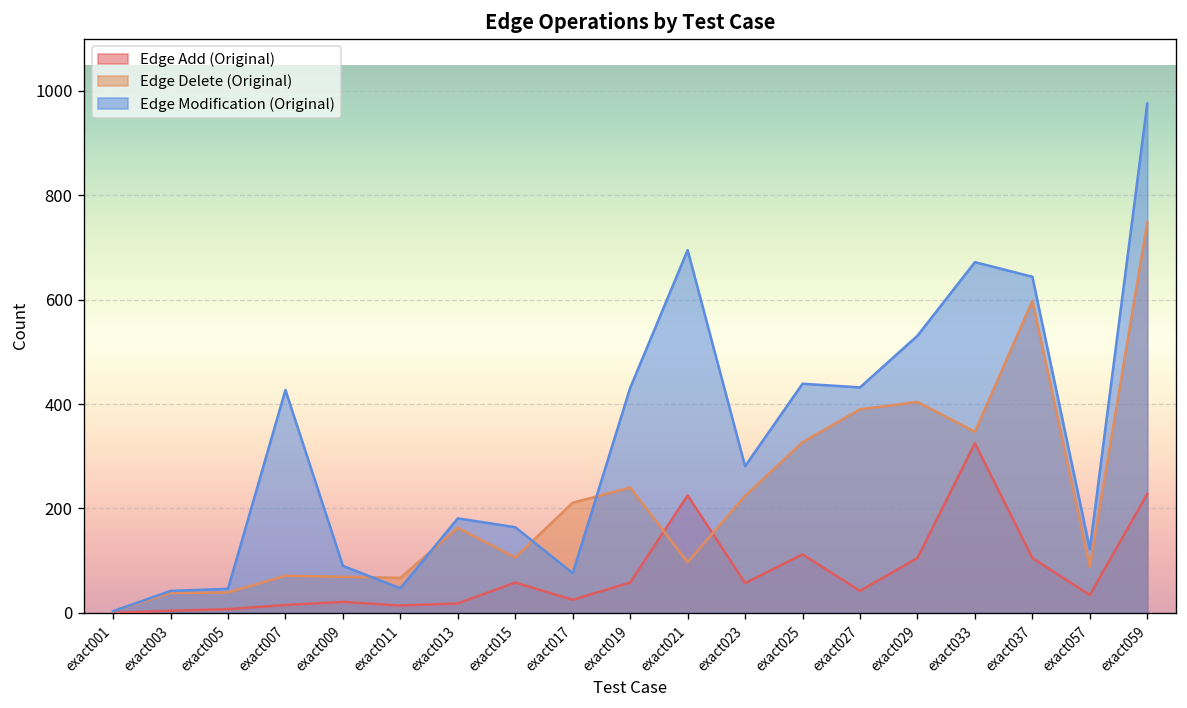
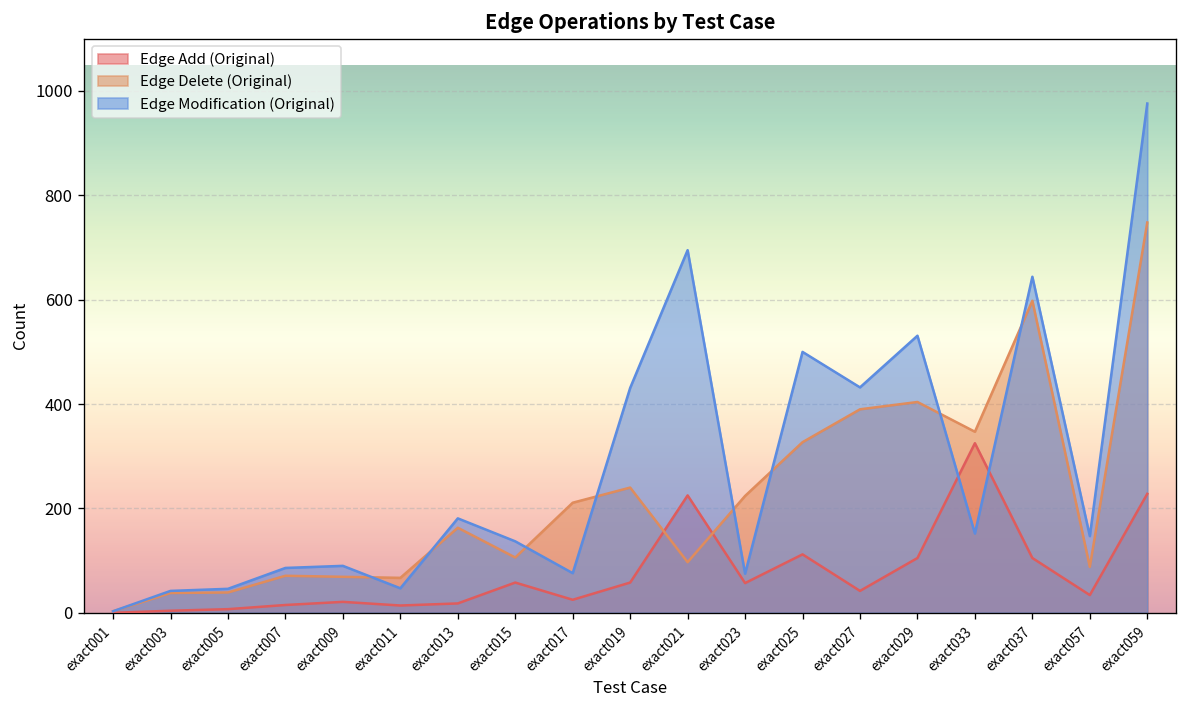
Edge Modification (Original), exact007: 430 -> 90
Edge Modification (Original), exact015: 160 -> 140
Edge Modification (Original), exact023: 280 -> 80
Edge Modification (Original), exact025: 440 -> 500
Edge Modification (Original), exact033: 670 -> 150
Edge Modification (Original), exact057: 120 -> 150
